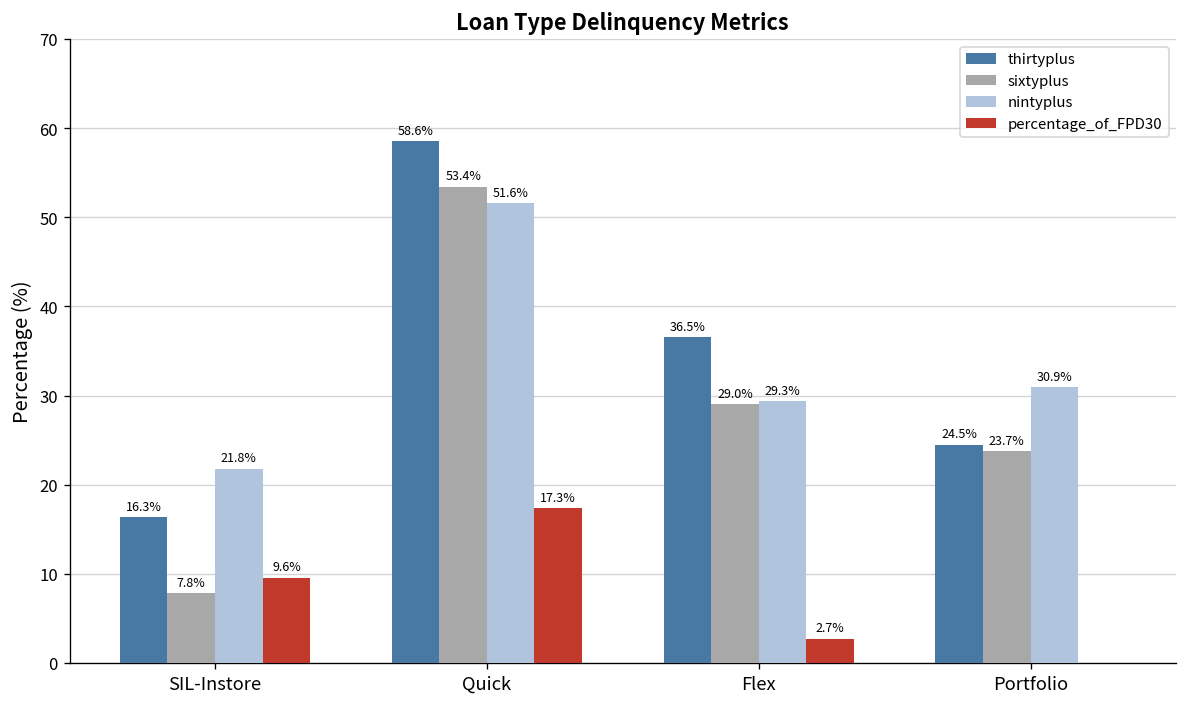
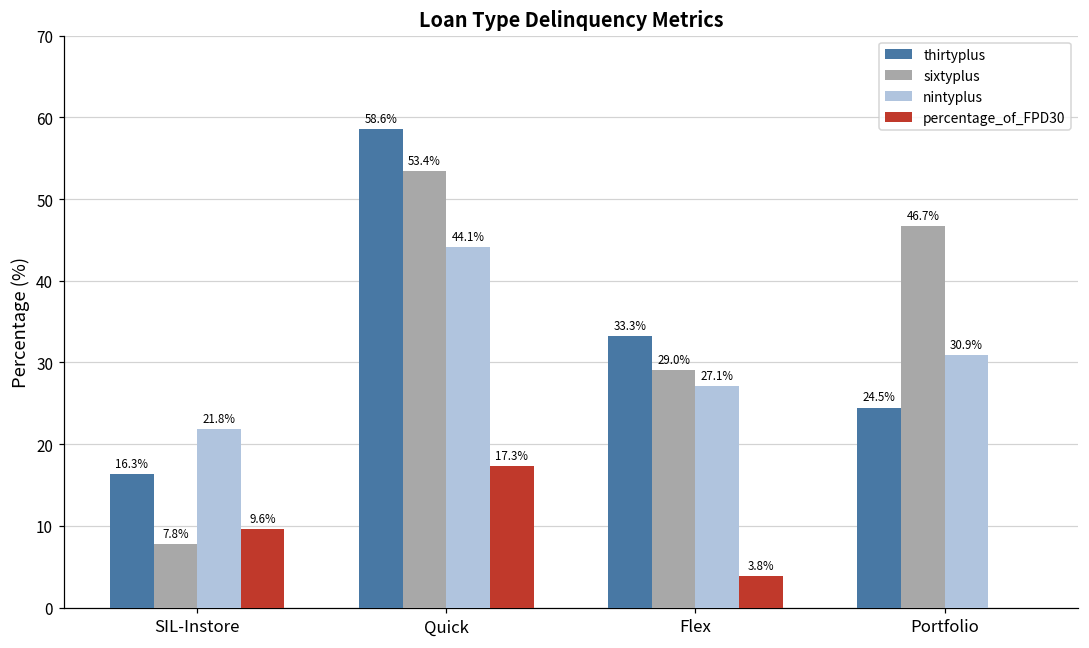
nintyplus, Quick: 51.6% -> 44.1%
thirtyplus, Flex: 36.5% -> 33.3%
nintyplus, Flex: 29.3% -> 27.1%
percentage_of_FPD30, Flex: 2.7% -> 3.8%
sixtyplus, Portfolio: 23.7% -> 46.7%
